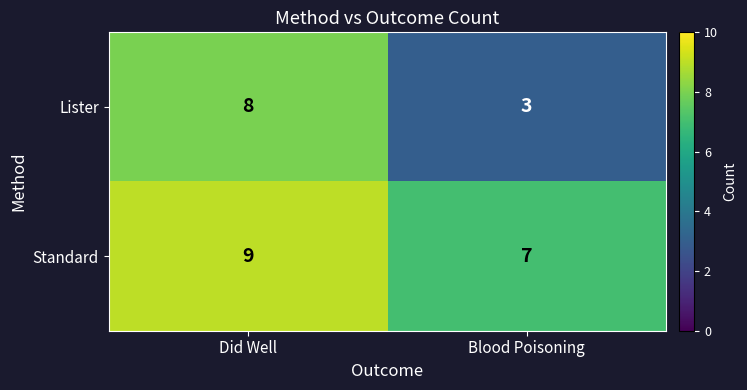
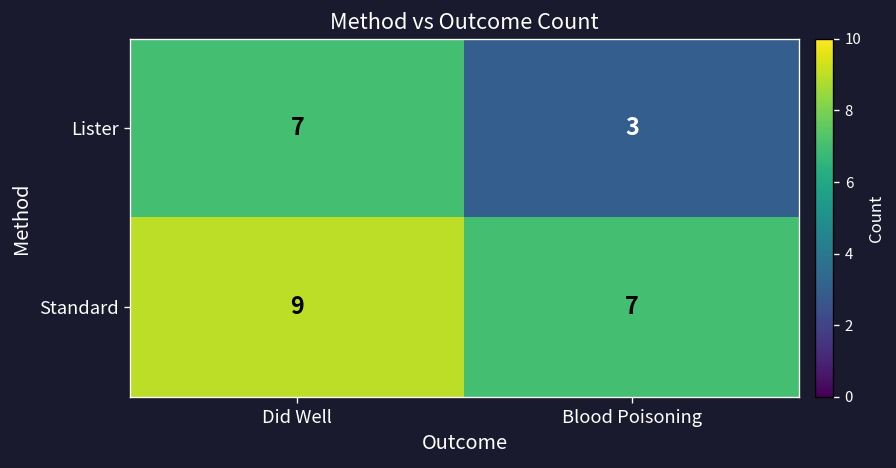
Lister, Did Well: 8 -> 7
